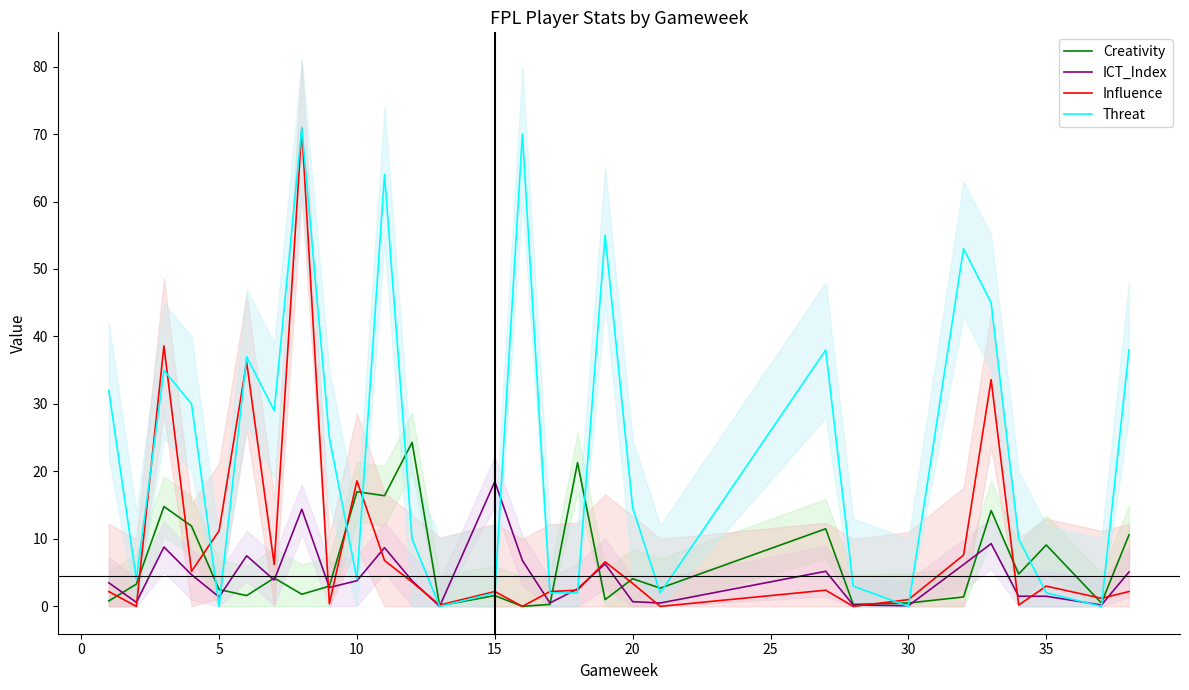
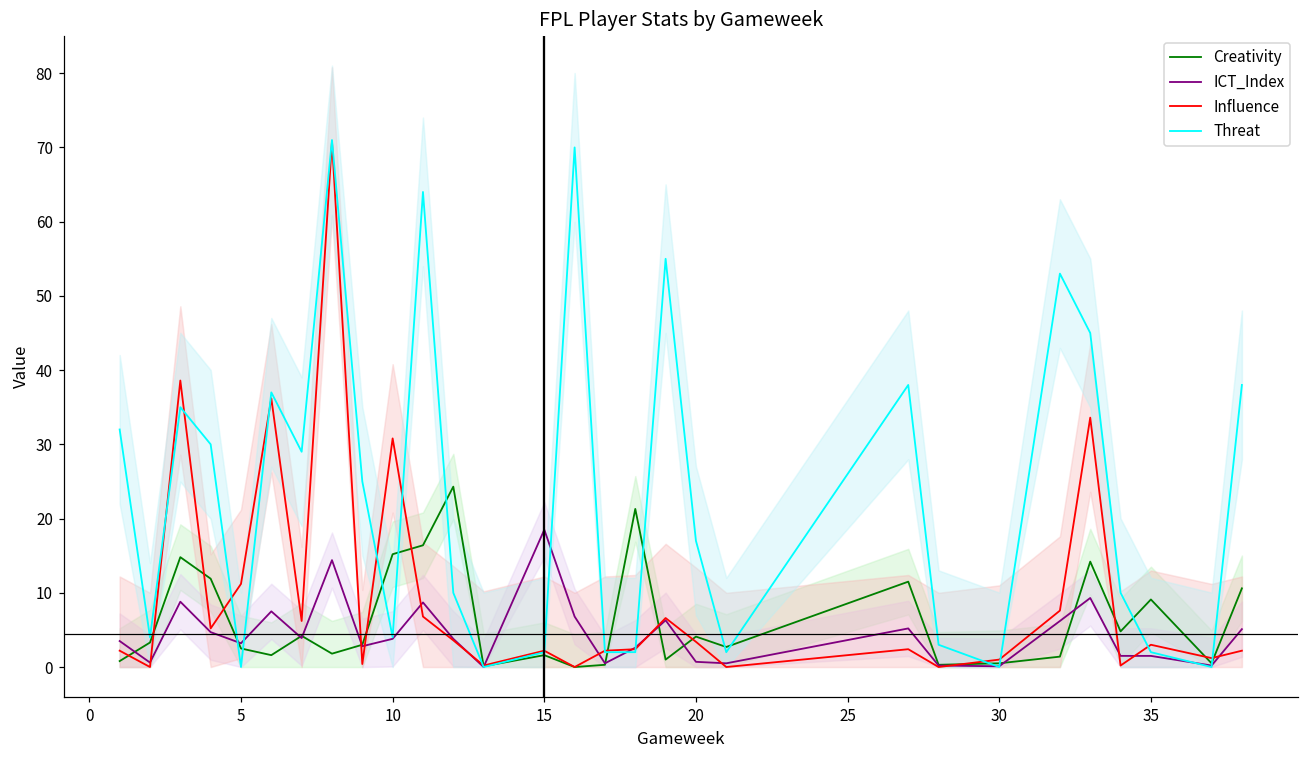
ICT_Index, 5: 1 -> 3
Creativity, 10: 17 -> 15
Influence, 10: 19 -> 31
Threat, 20: 15 -> 17
